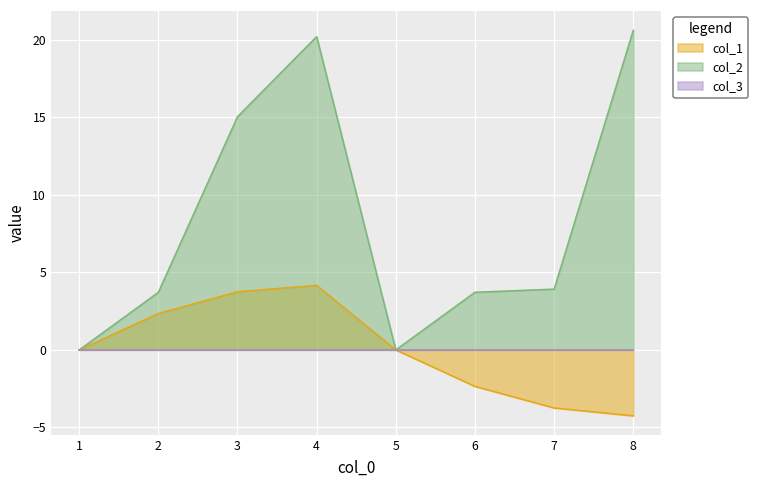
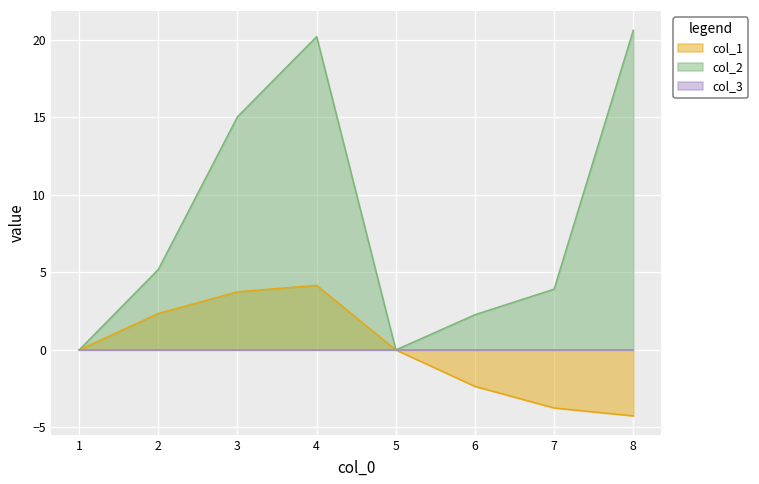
col_2, 2: 3.7 -> 5.2
col_2, 6: 3.7 -> 2.3
